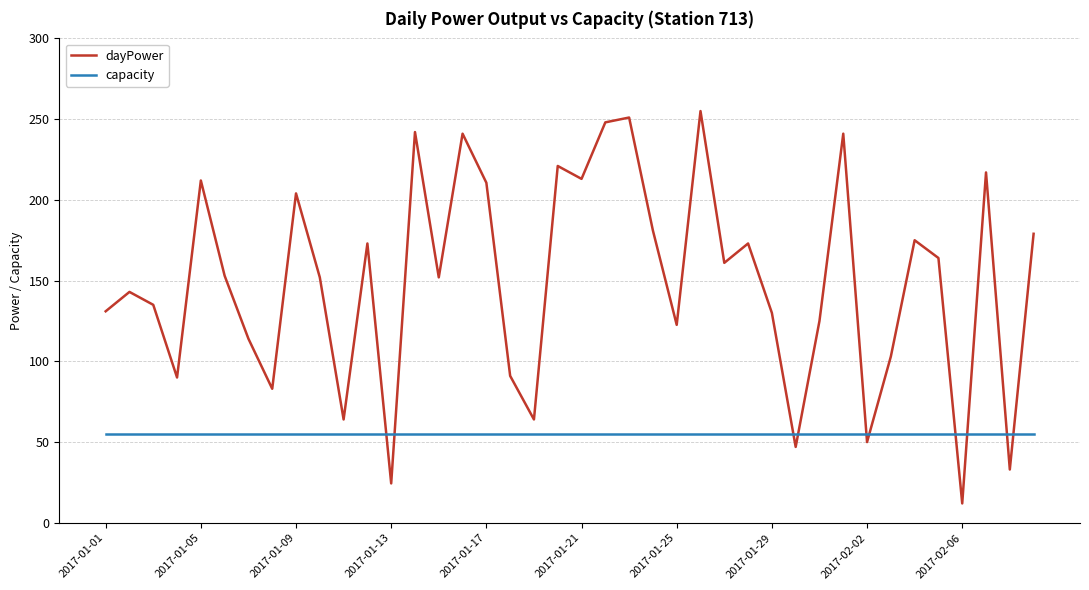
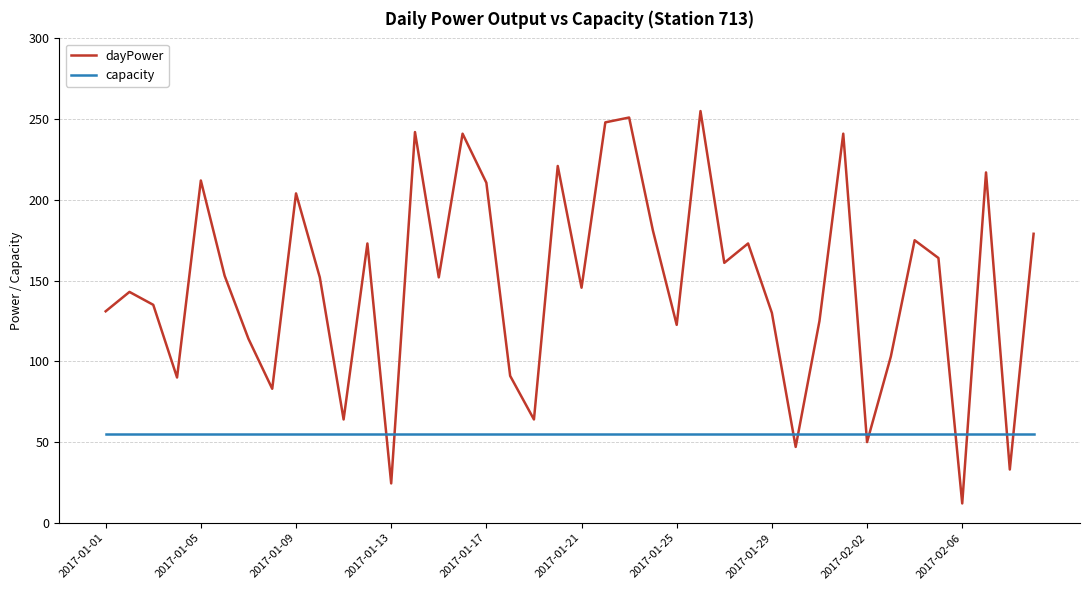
dayPower, 2017-01-21: 213 -> 146
